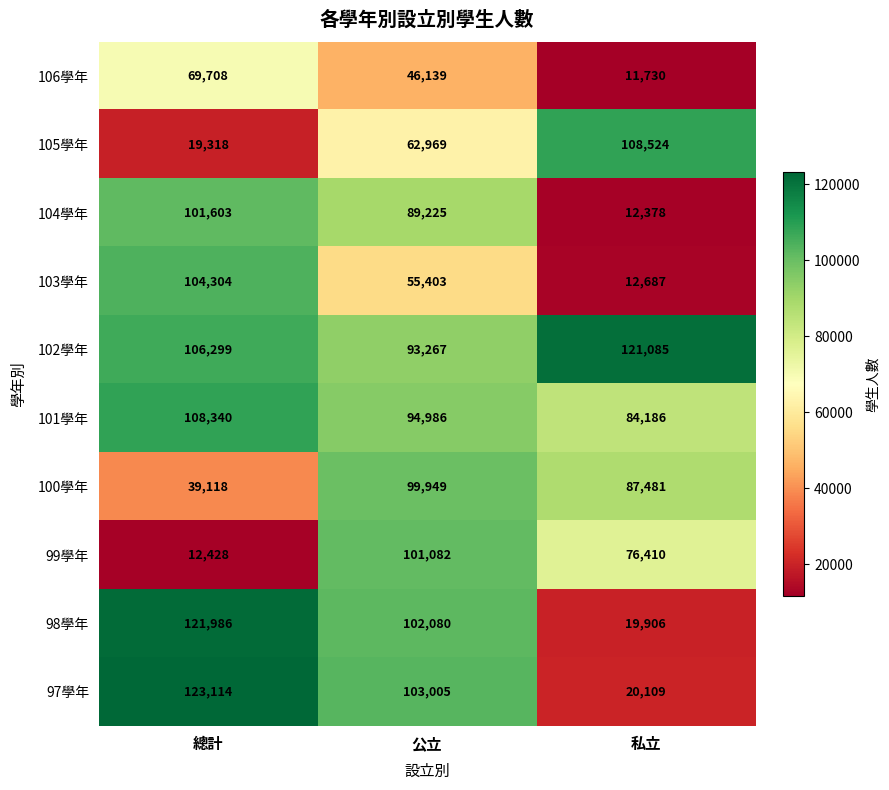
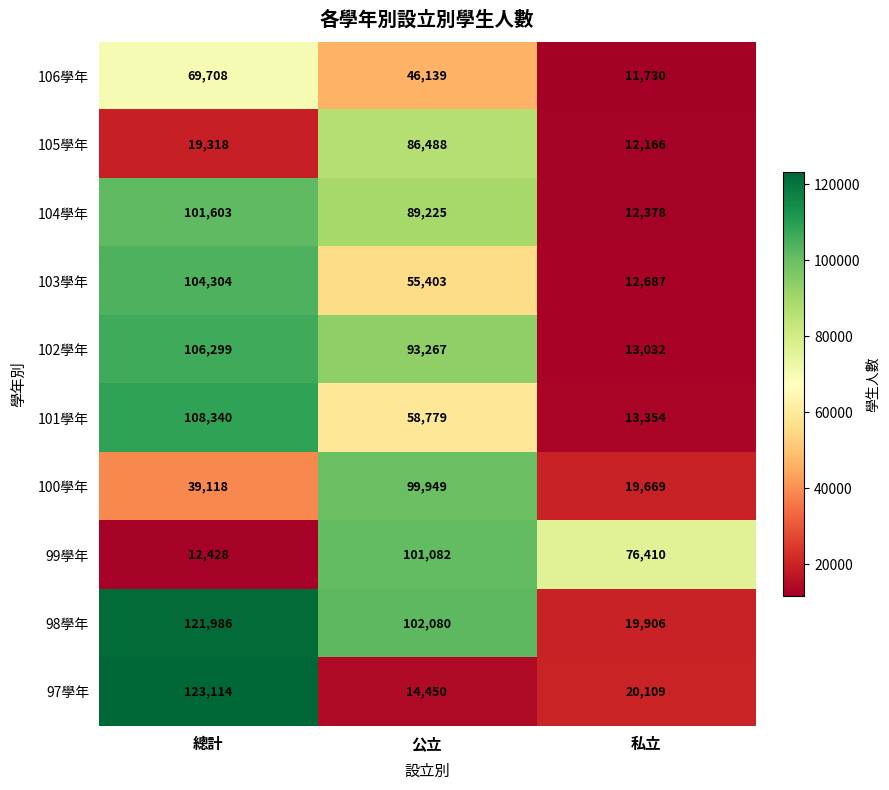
105學年, 公立: 62,969 -> 86,488
105學年, 私立: 108,524 -> 12,166
102學年, 私立: 121,085 -> 13,032
101學年, 公立: 94,986 -> 58,779
101學年, 私立: 84,186 -> 13,354
100學年, 私立: 87,481 -> 19,669
97學年, 公立: 103,005 -> 14,450
